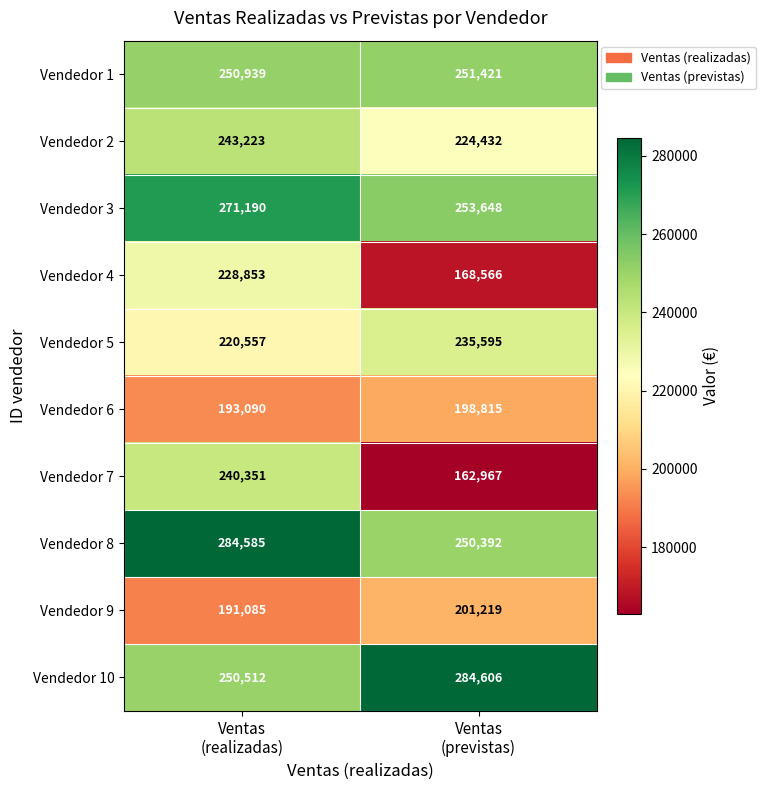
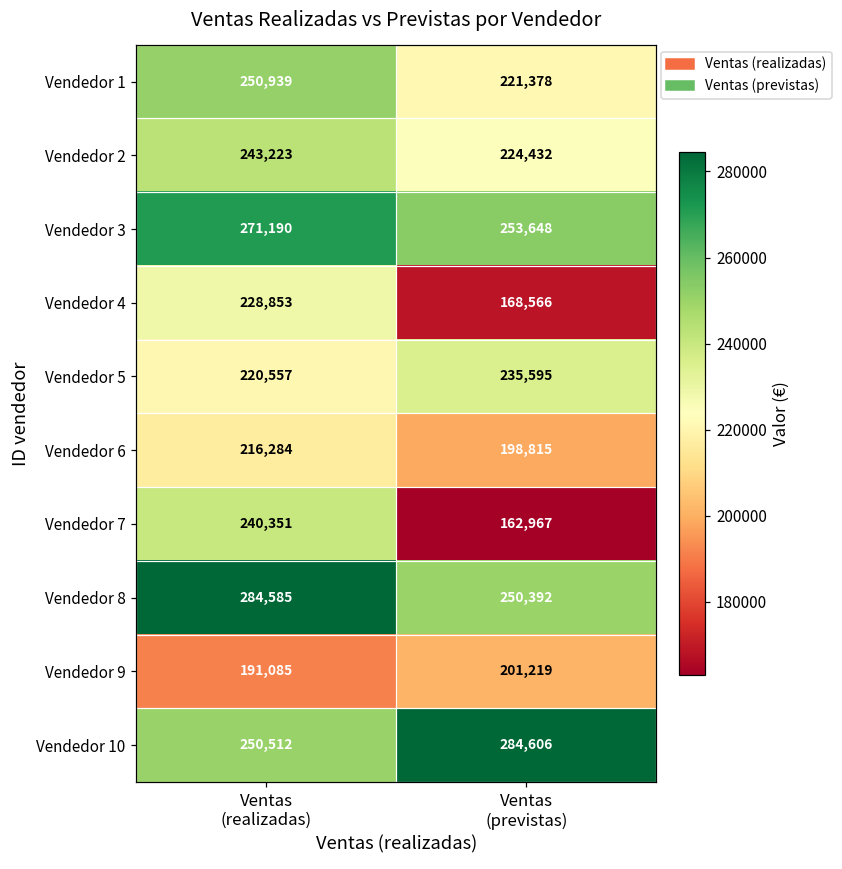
Vendedor 1, Ventas (previstas): 251,421 -> 221,378
Vendedor 6, Ventas (realizadas): 193,090 -> 216,284
